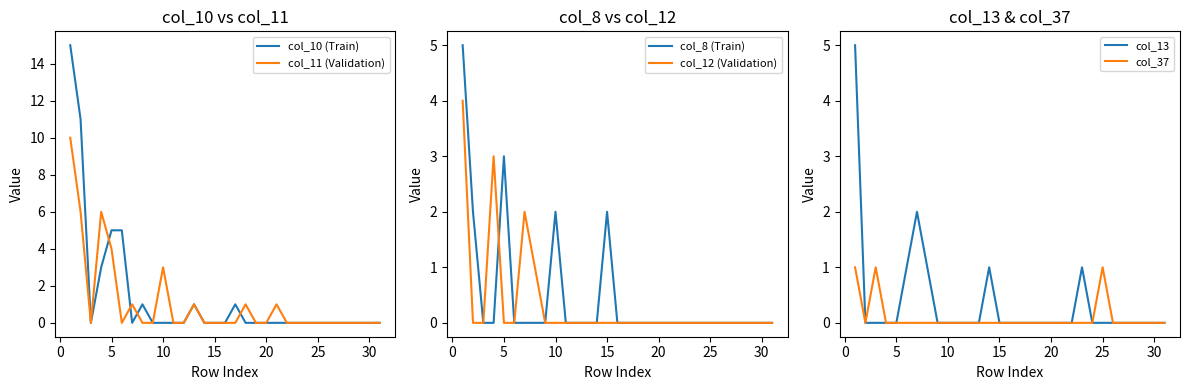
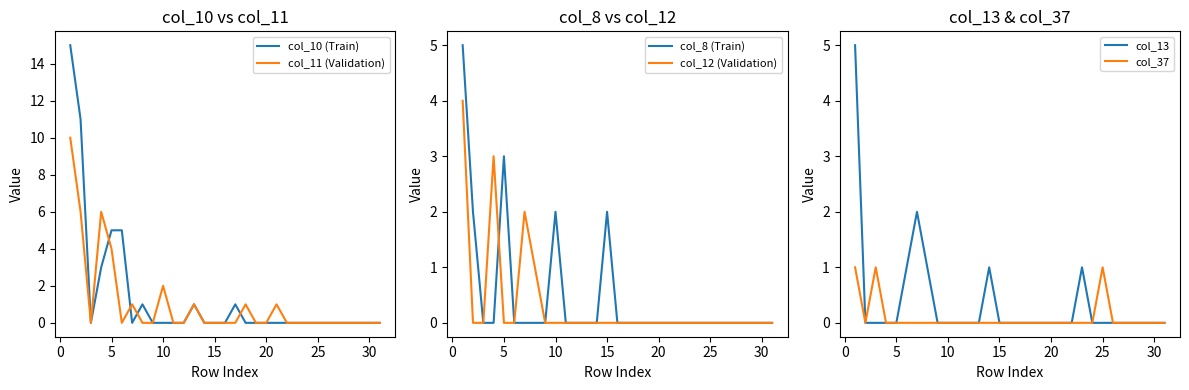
col_10 vs col_11, col_11 (Validation), 10: 3 -> 2
